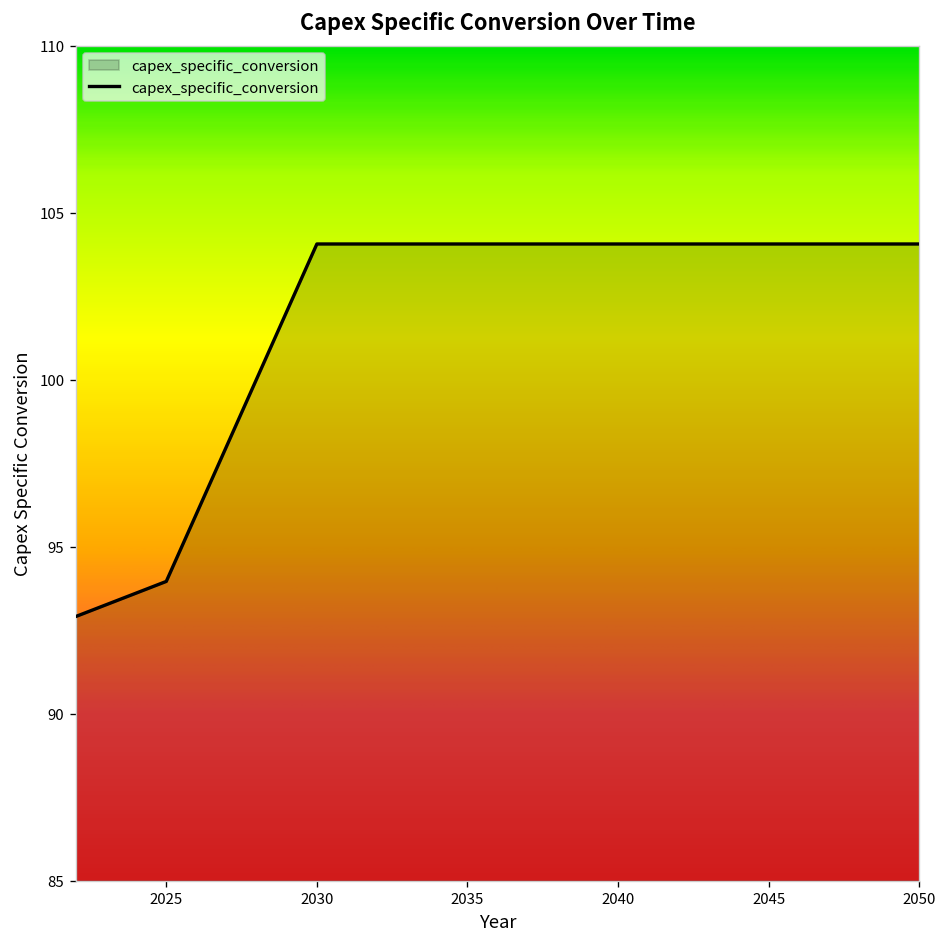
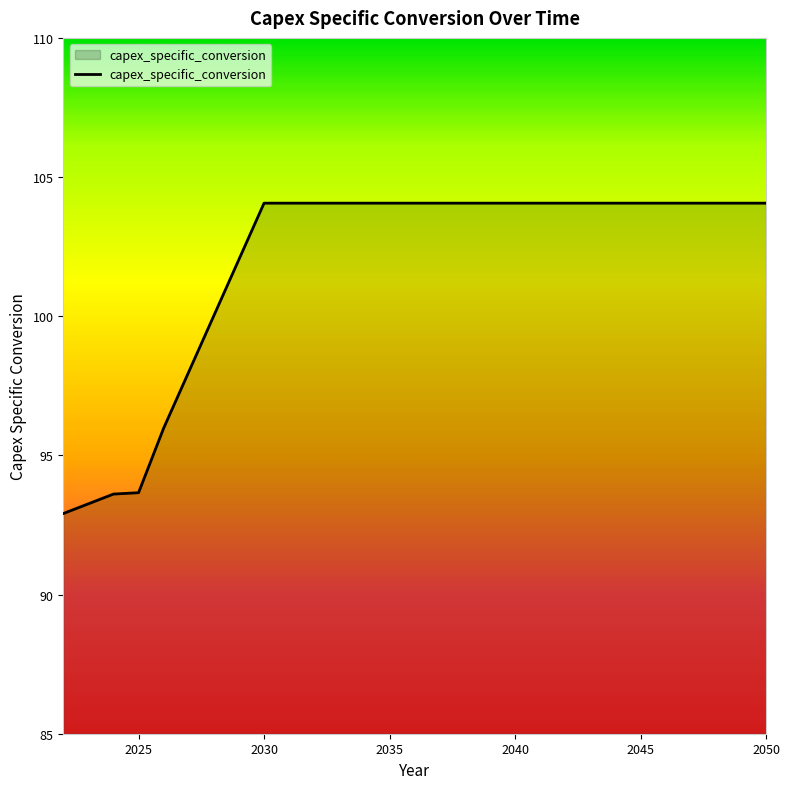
2025: 94.0 -> 93.7
